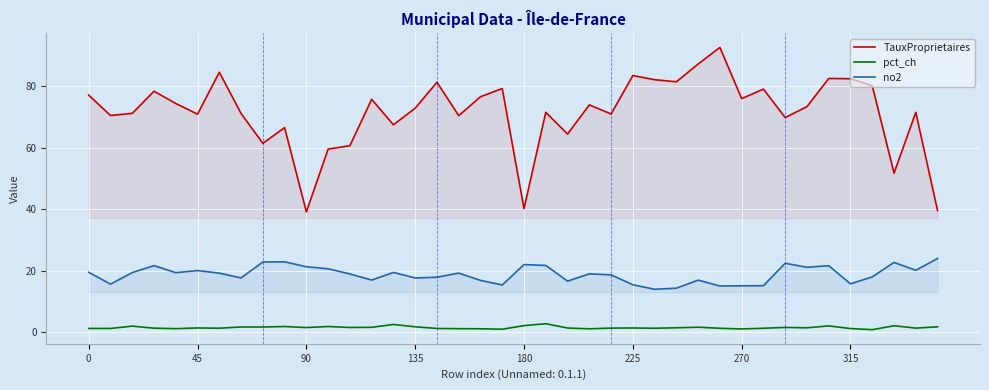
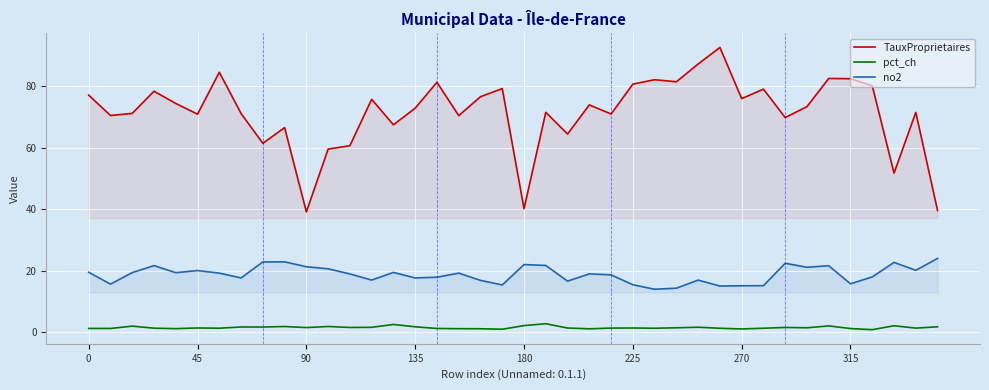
TauxProprietaires, 225: 84 -> 81
